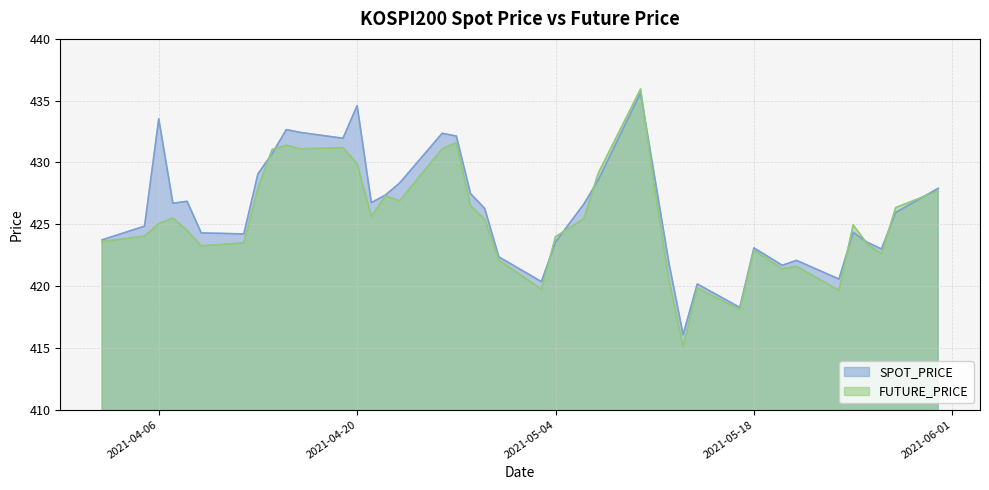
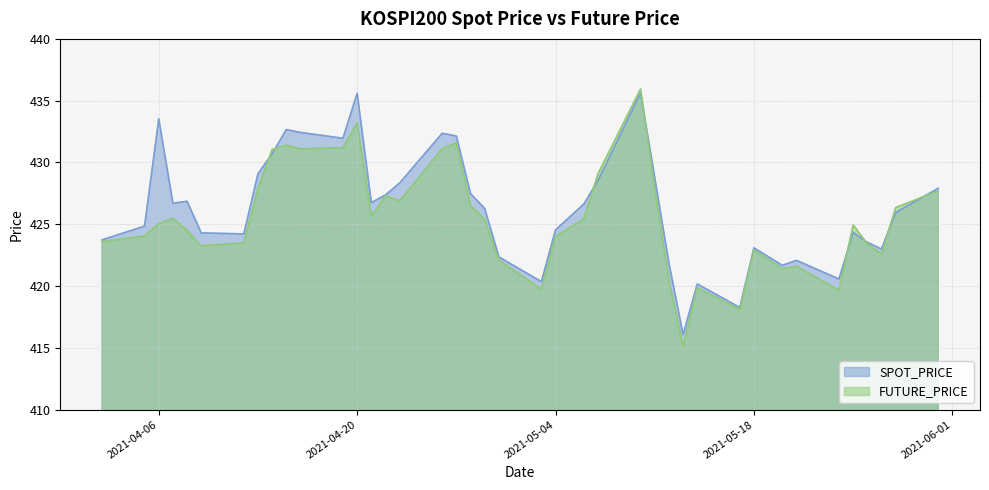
SPOT_PRICE, 2021-04-20: 434.6 -> 435.6
FUTURE_PRICE, 2021-04-20: 429.9 -> 433.2
SPOT_PRICE, 2021-05-04: 423.6 -> 424.6
